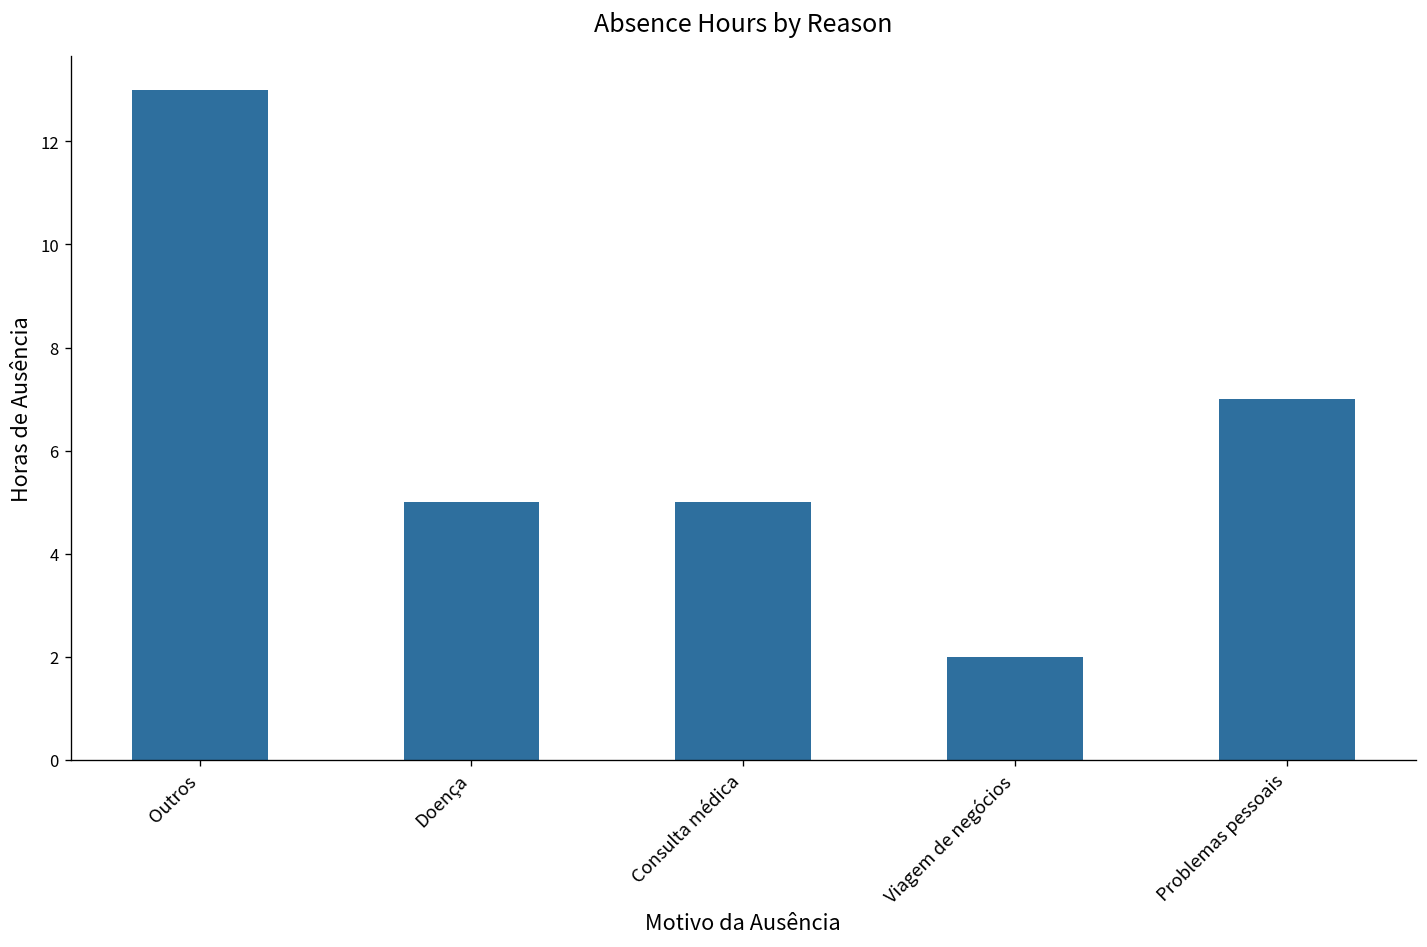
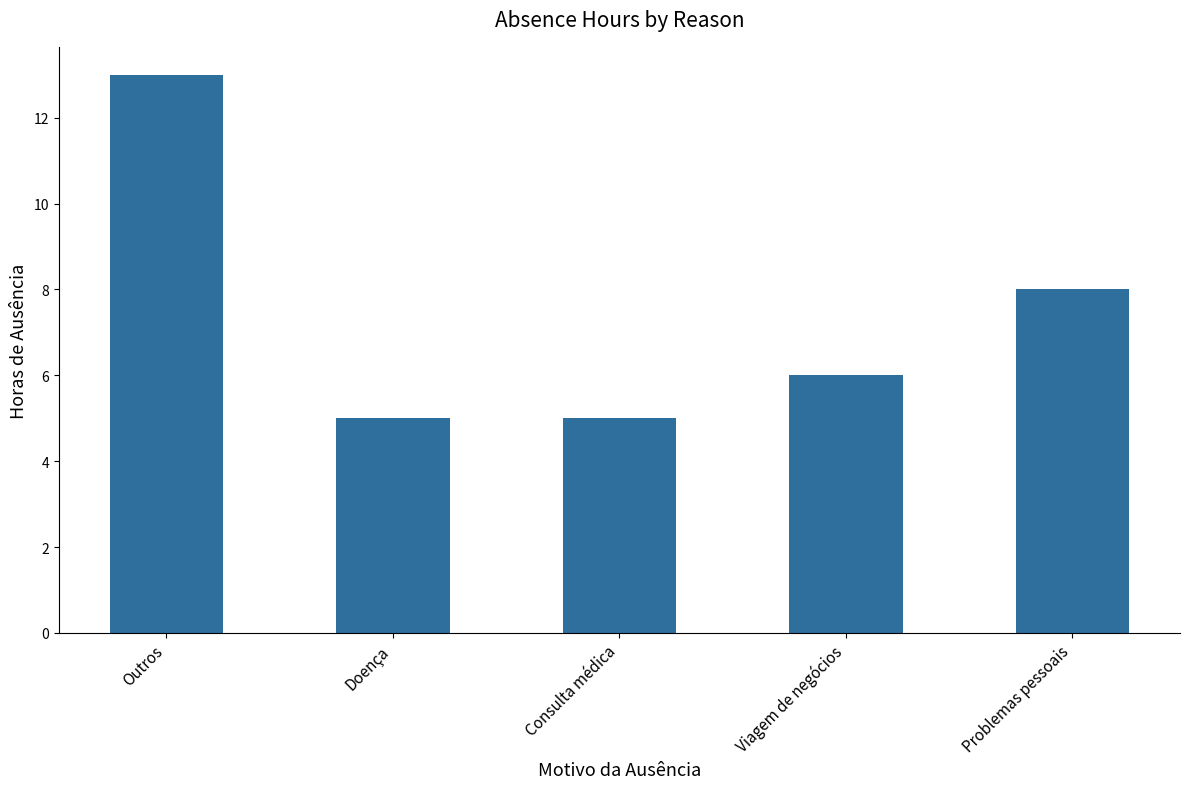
Viagem de negócios: 2 -> 6
Problemas pessoais: 7 -> 8
